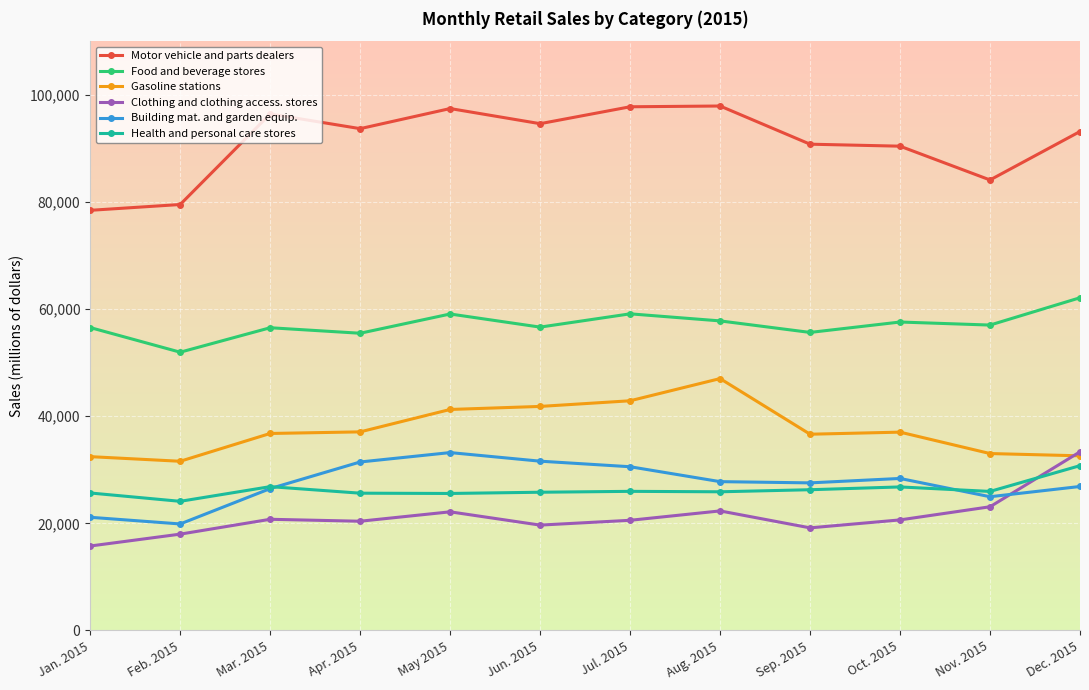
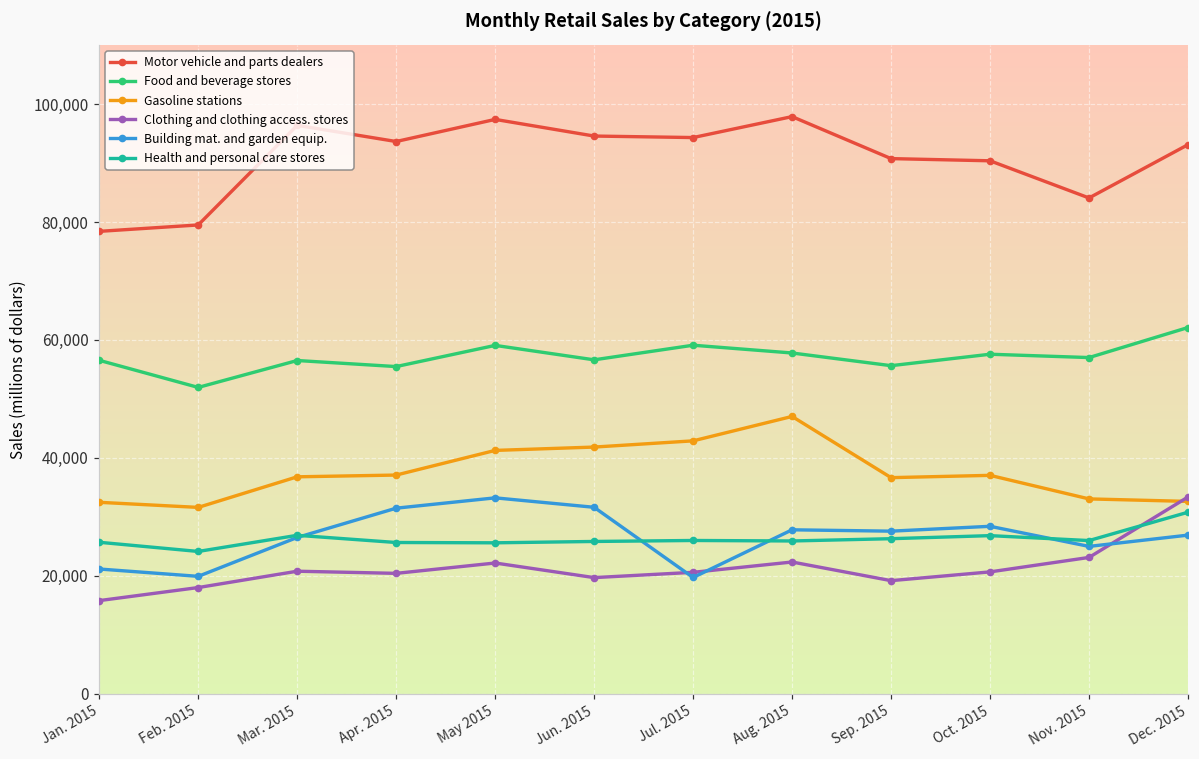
Motor vehicle and parts dealers, Jul. 2015: 98,000 -> 94,000
Building mat. and garden equip., Jul. 2015: 31,000 -> 20,000
